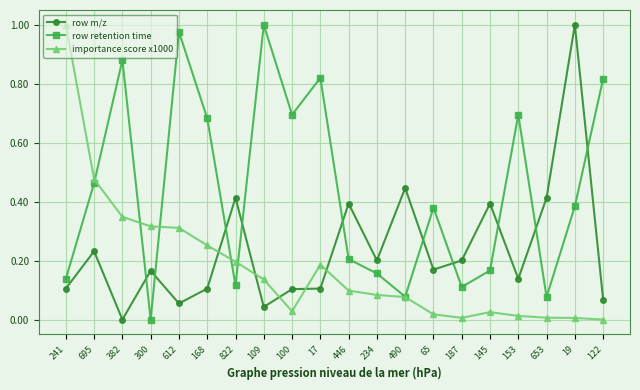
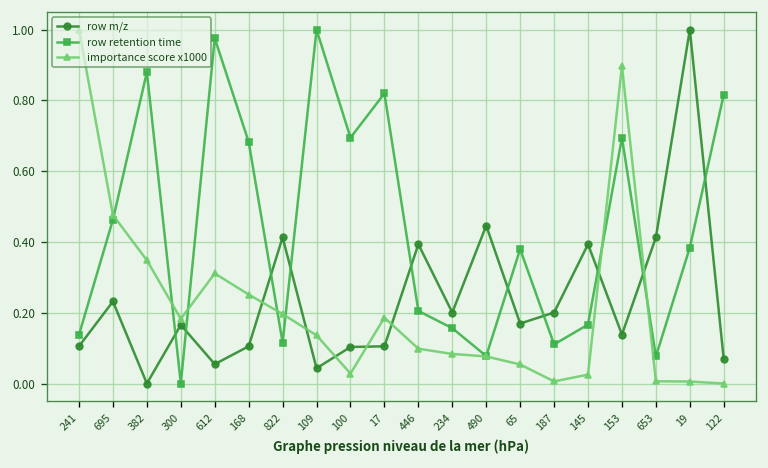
importance score x1000, 300: 0.32 -> 0.18
importance score x1000, 65: 0.02 -> 0.05
importance score x1000, 153: 0.01 -> 0.90
